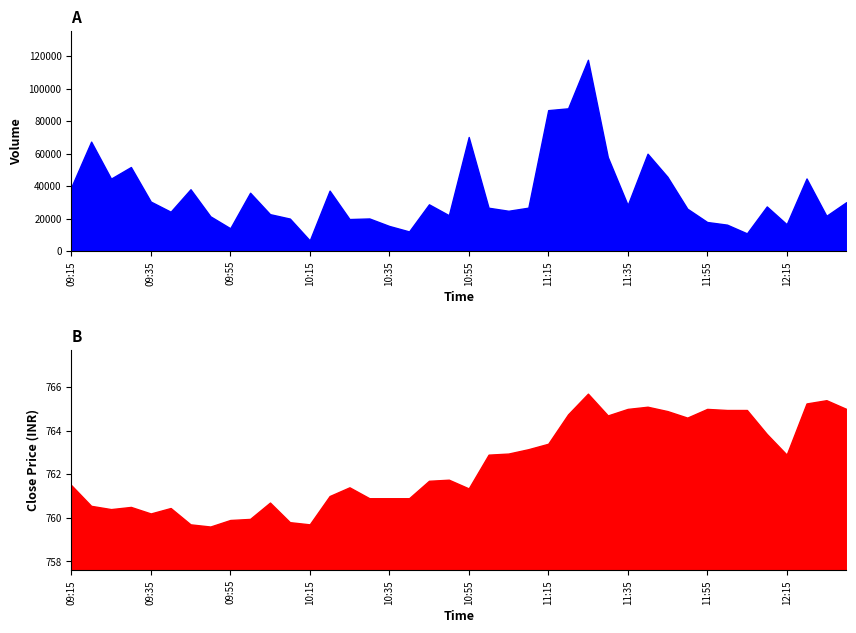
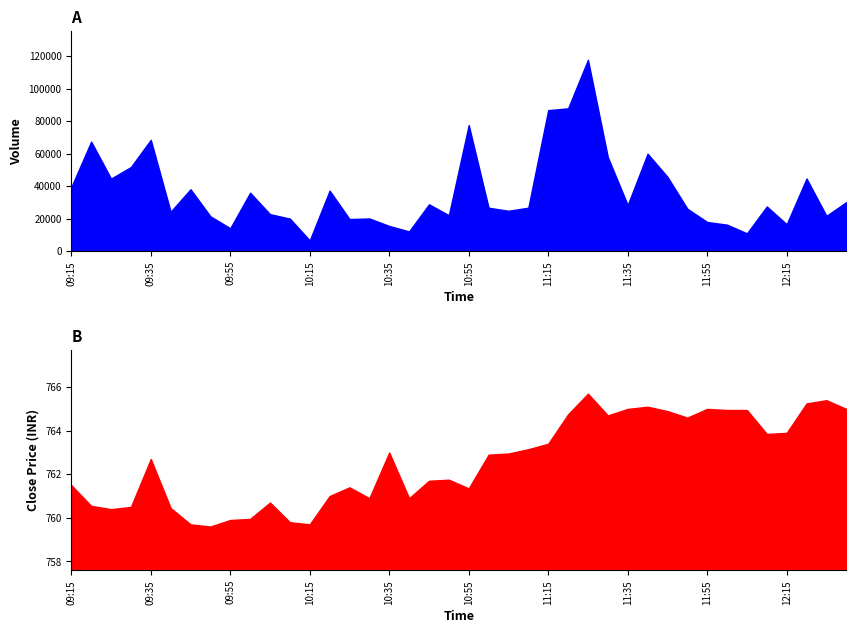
A, 09:35: 30000 -> 68000
A, 10:55: 70000 -> 78000
B, 09:35: 760.2 -> 762.7
B, 10:35: 760.9 -> 763.0
B, 12:15: 762.9 -> 763.9
